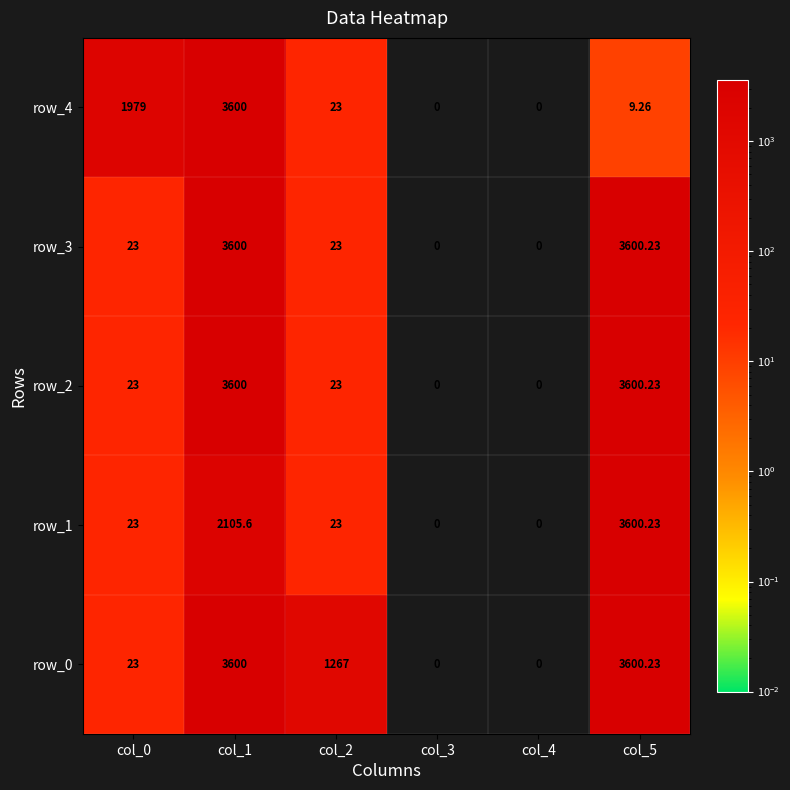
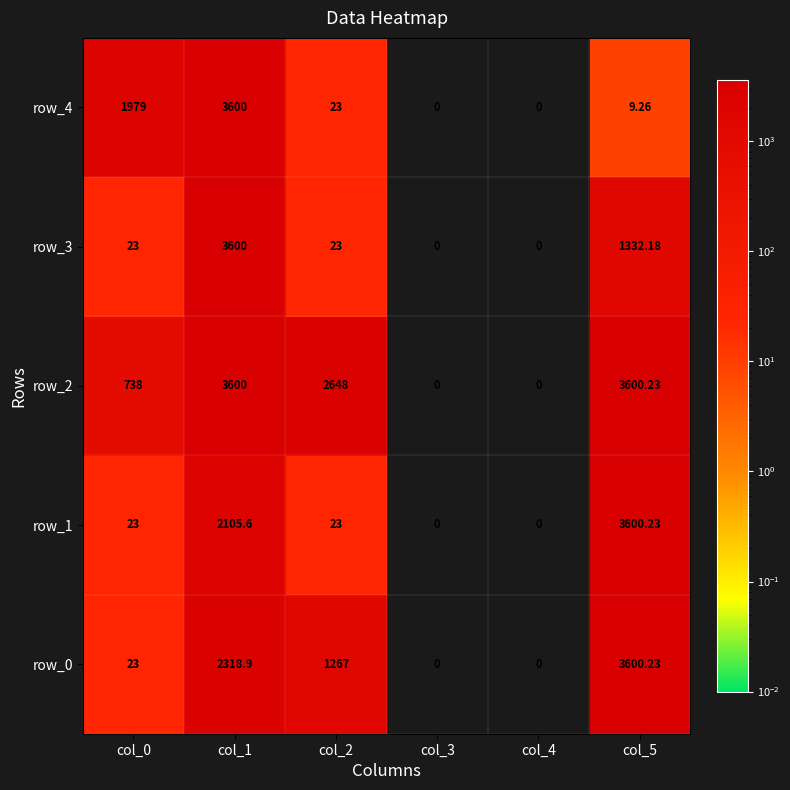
row_3, col_5: 3600.23 -> 1332.18
row_2, col_0: 23 -> 738
row_2, col_2: 23 -> 2648
row_0, col_1: 3600 -> 2318.9
